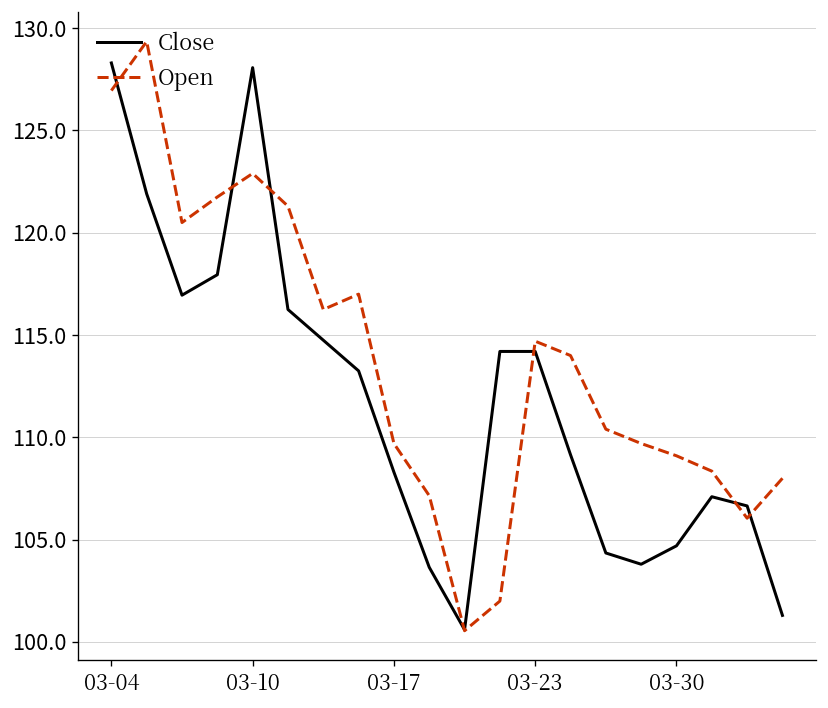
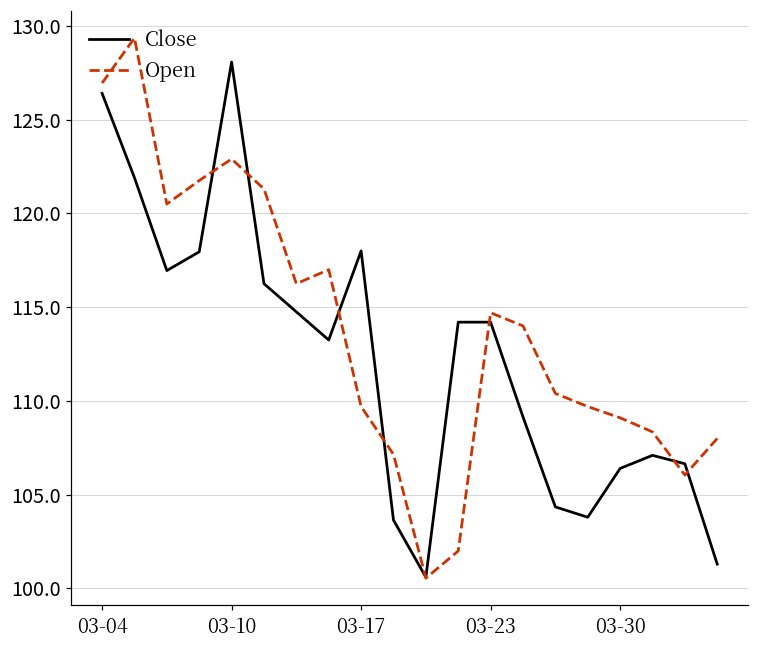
Close, 03-04: 128.3 -> 126.4
Close, 03-17: 108.3 -> 118.0
Close, 03-30: 104.7 -> 106.4
